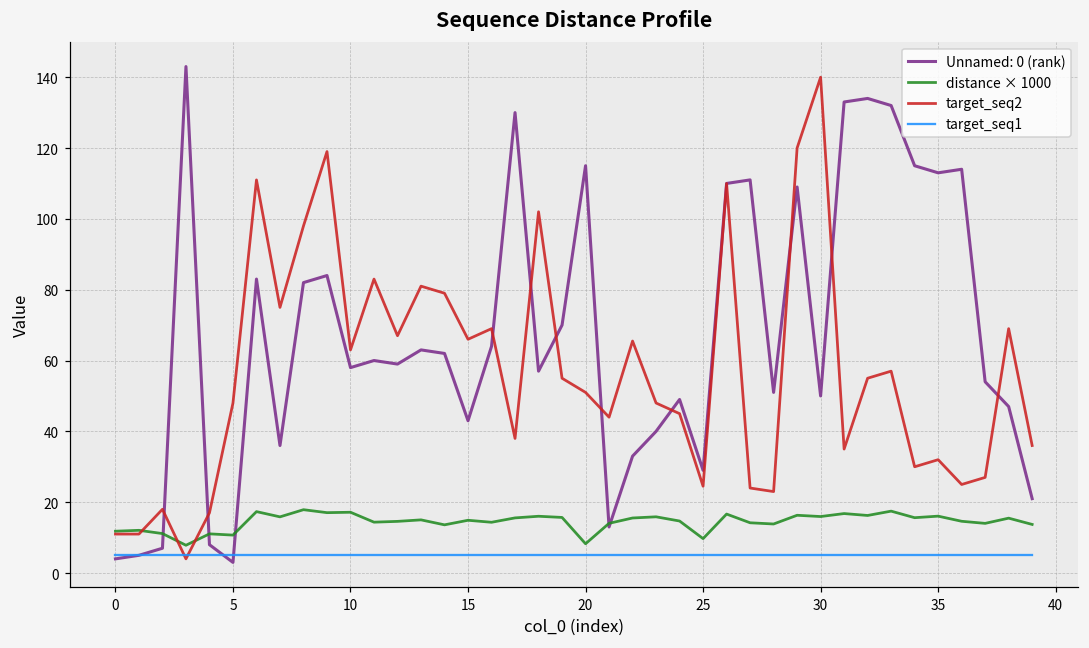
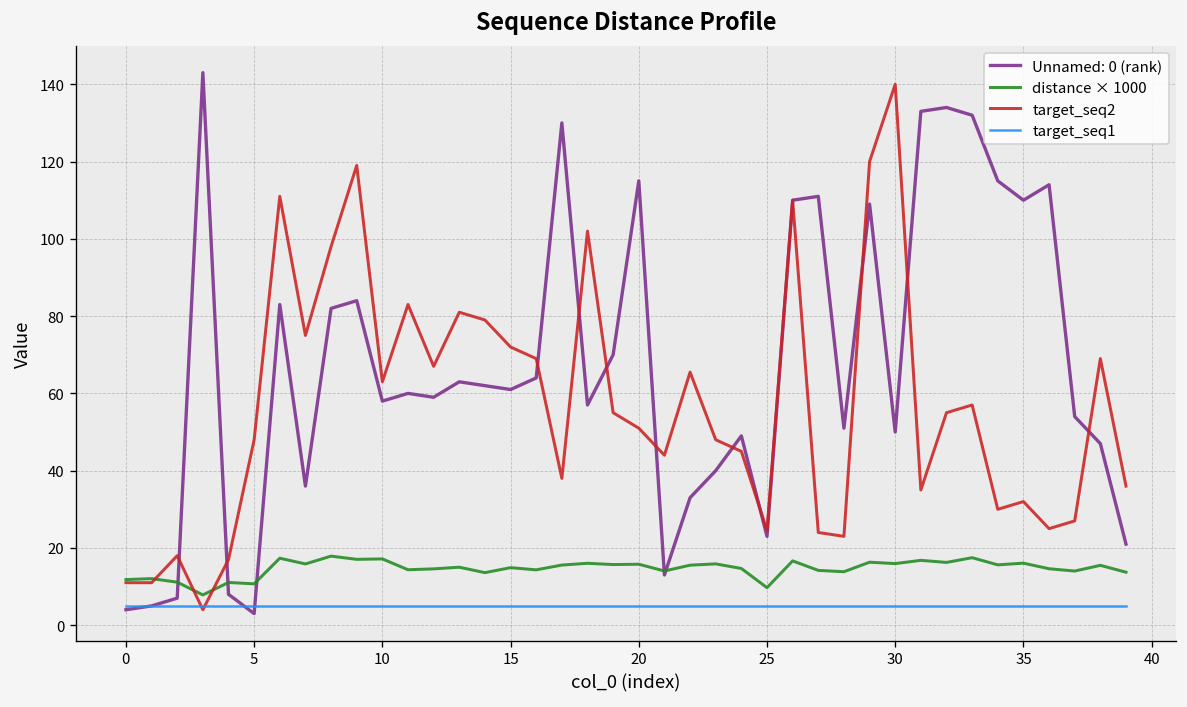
Unnamed: 0 (rank), 15: 43 -> 61
target_seq2, 15: 66 -> 72
distance × 1000, 20: 8 -> 16
Unnamed: 0 (rank), 25: 29 -> 23
Unnamed: 0 (rank), 35: 113 -> 110
